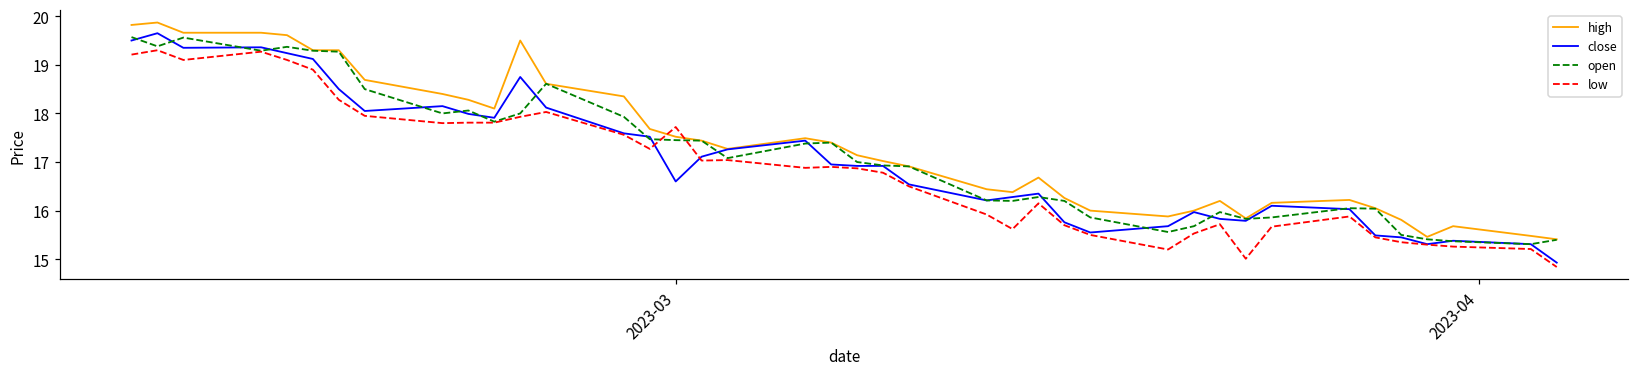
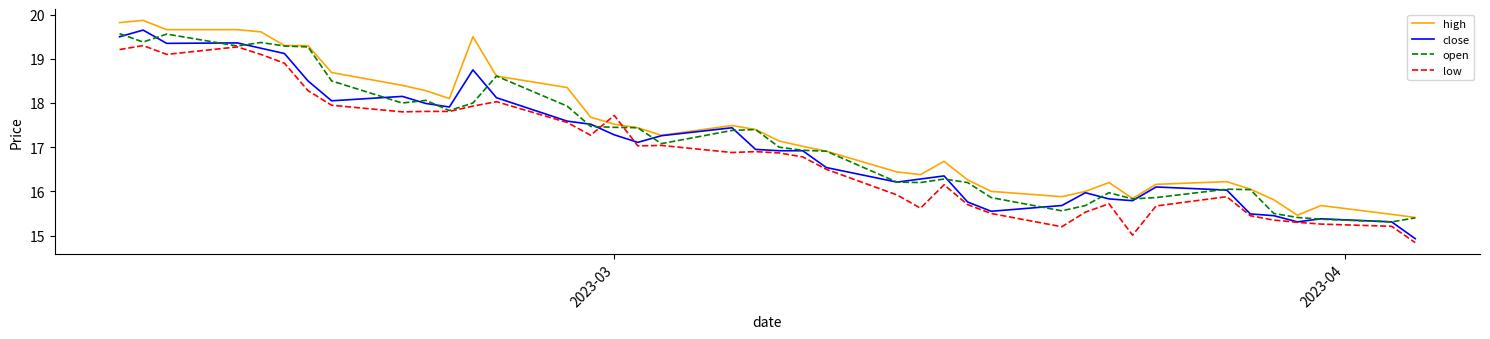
close, 2023-03: 16.6 -> 17.3
